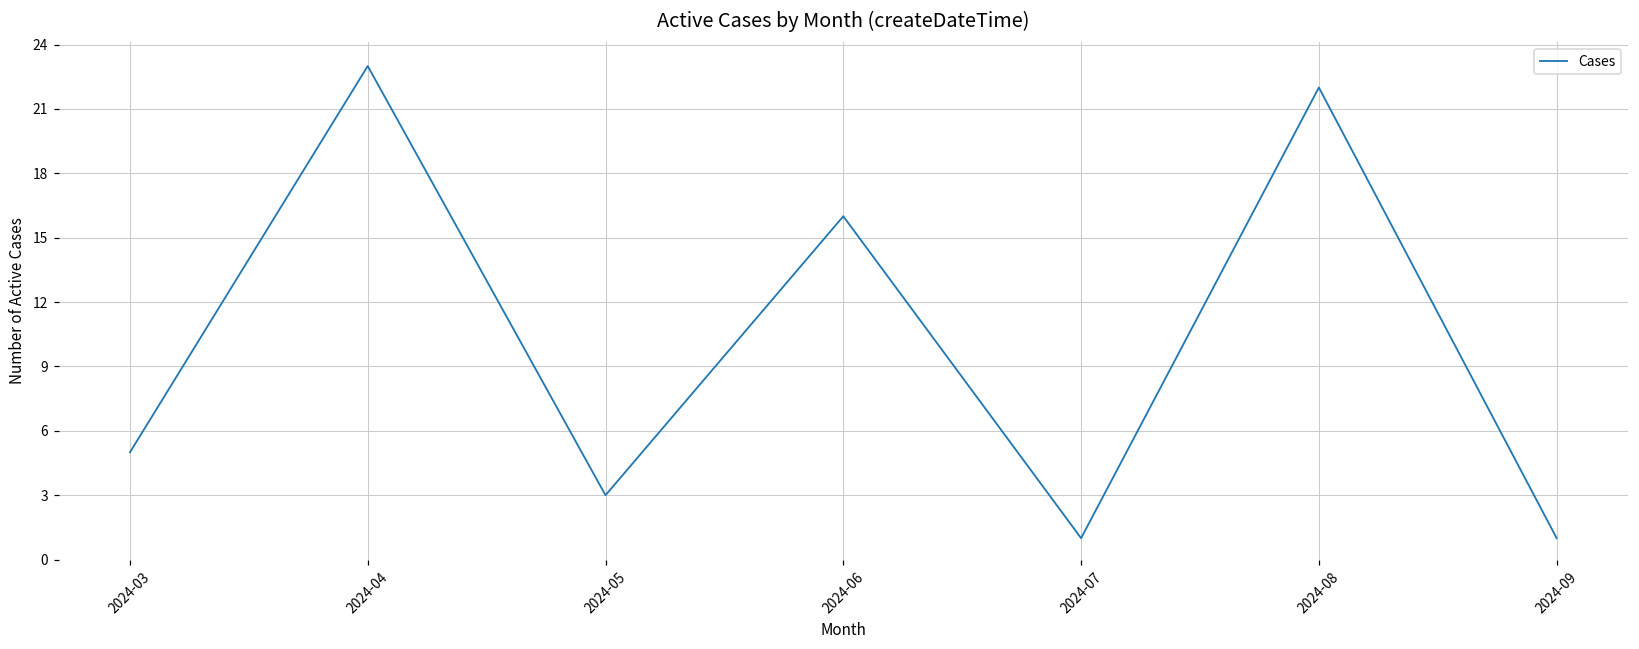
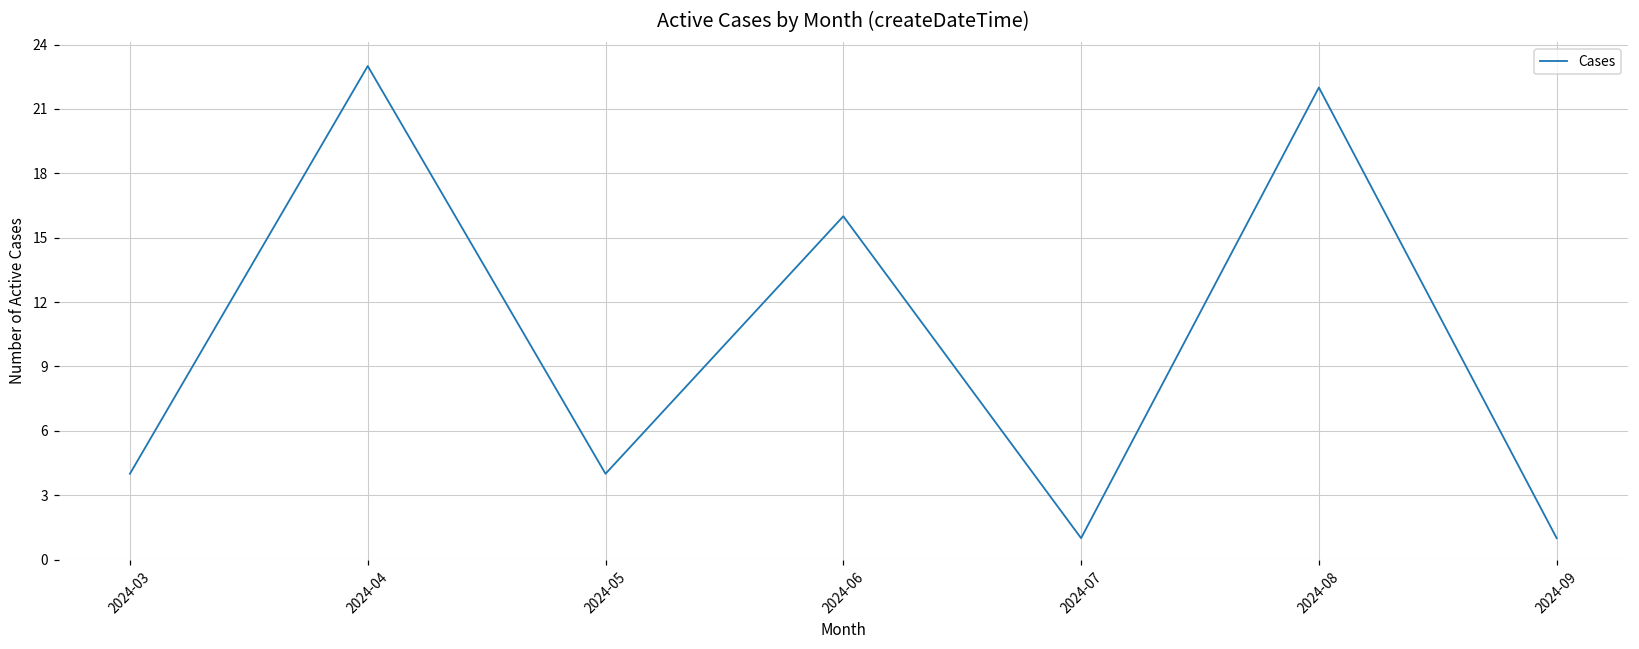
2024-03: 5 -> 4
2024-05: 3 -> 4
